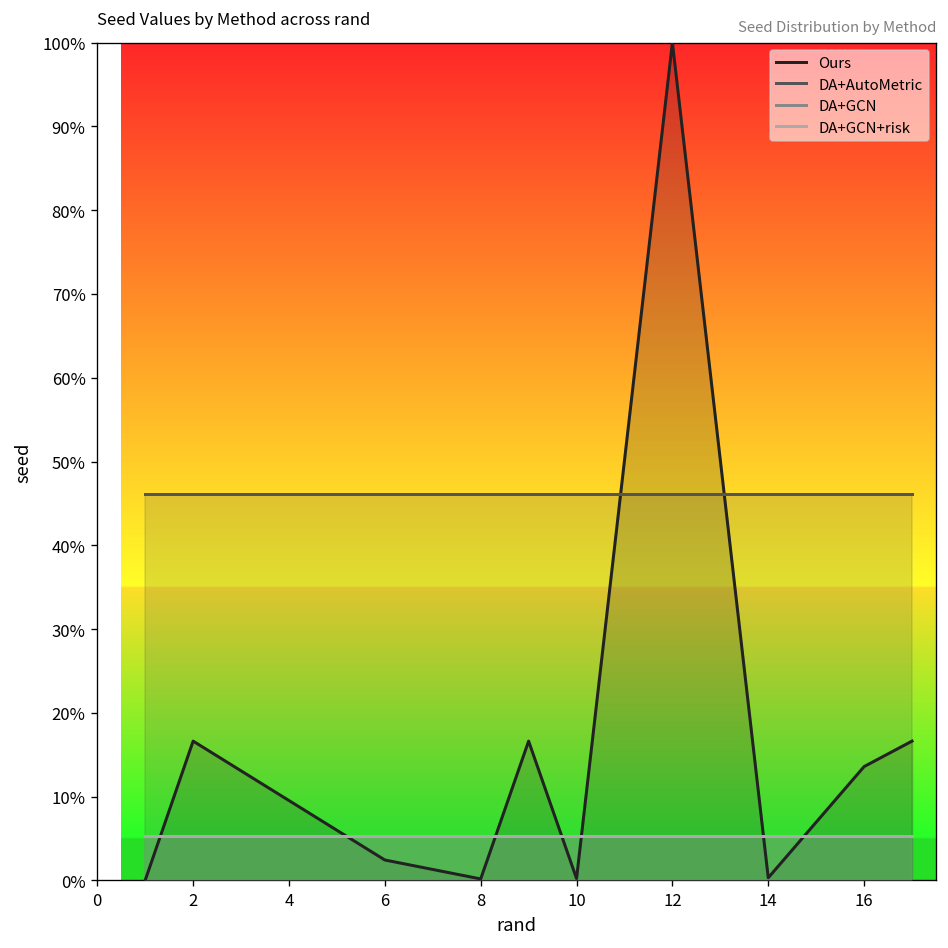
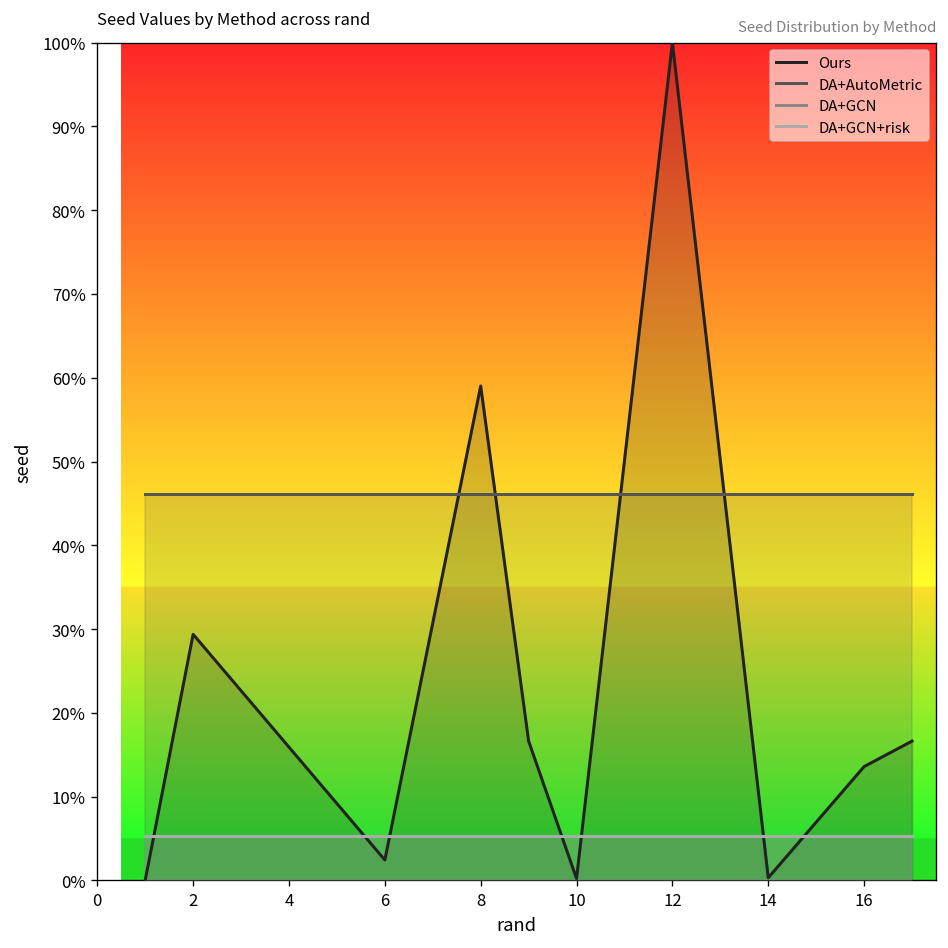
Ours, 2: 17% -> 29%
Ours, 8: 0% -> 59%
